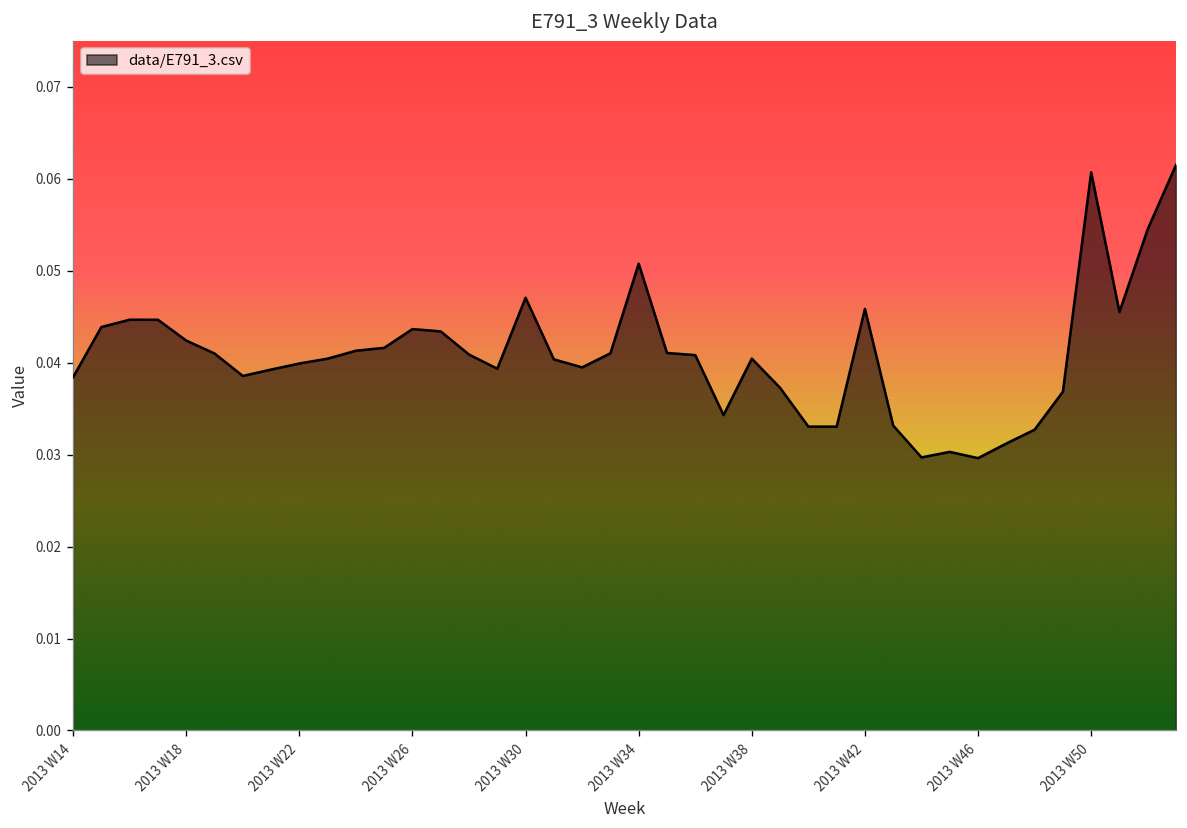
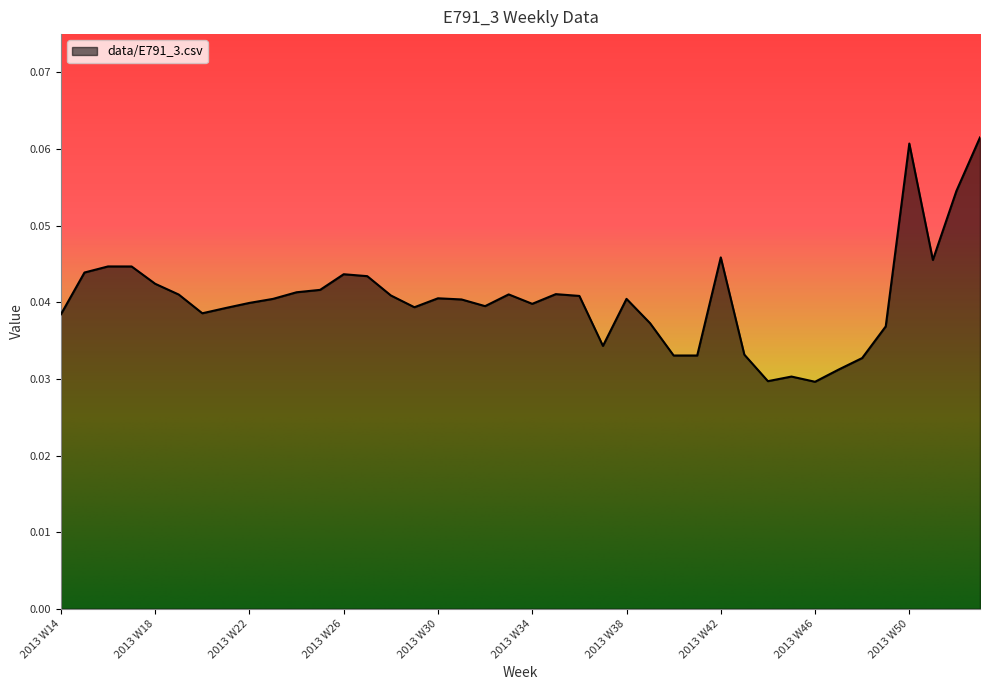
2013 W30: 0.047 -> 0.041
2013 W34: 0.051 -> 0.040
